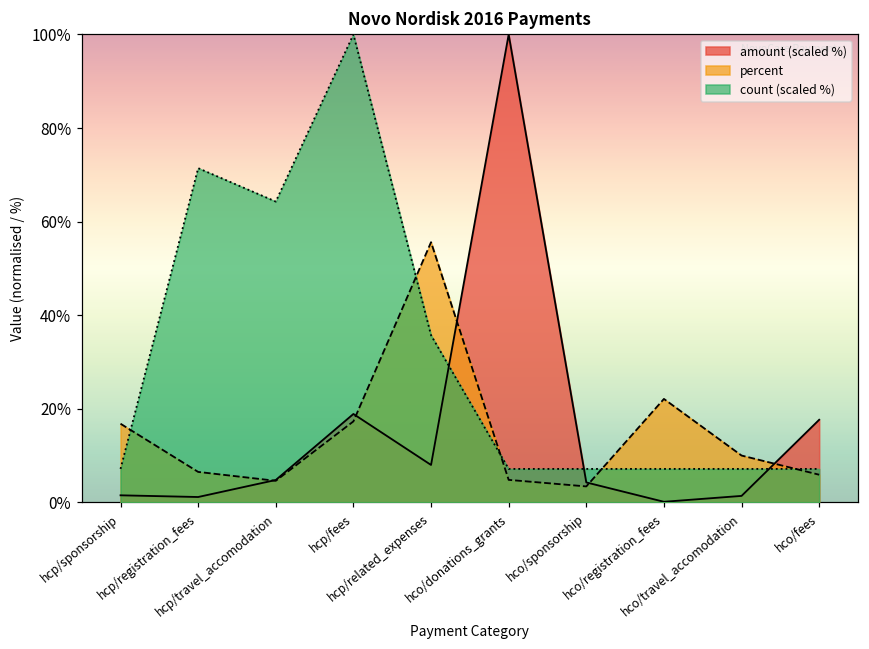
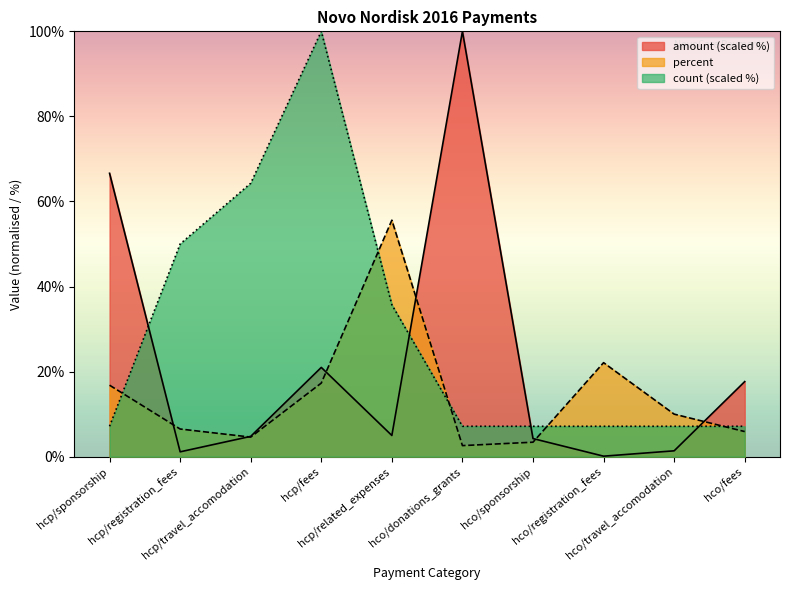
amount (scaled %), hcp/sponsorship: 2% -> 67%
count (scaled %), hcp/registration_fees: 71% -> 50%
amount (scaled %), hcp/fees: 19% -> 21%
amount (scaled %), hcp/related_expenses: 8% -> 5%
percent, hco/donations_grants: 5% -> 3%
